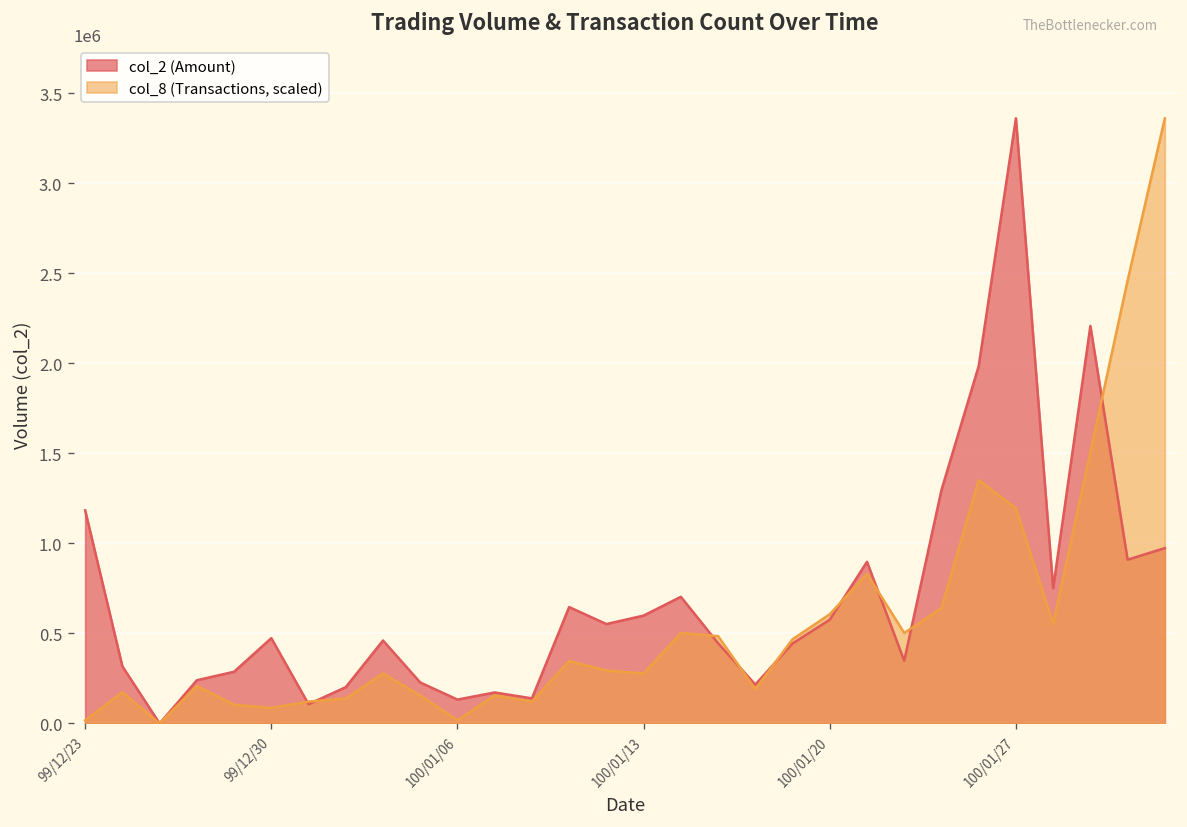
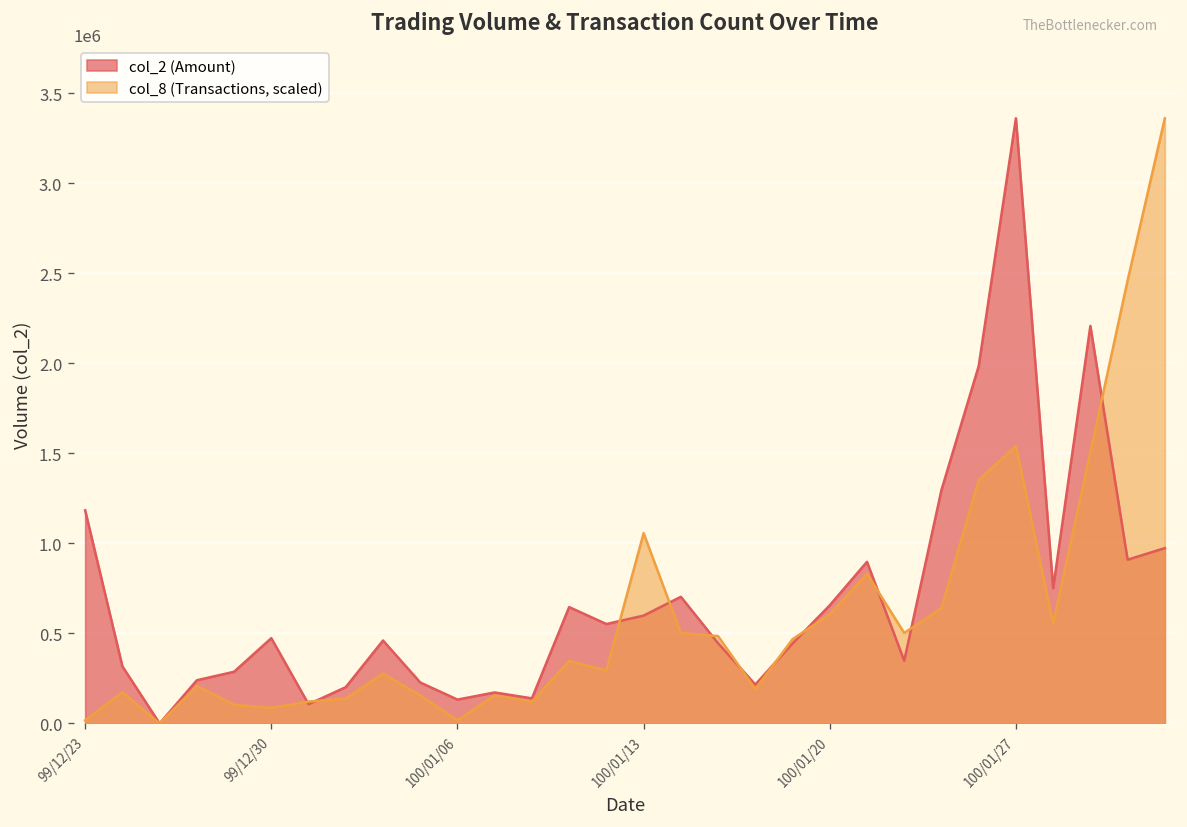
col_8 (Transactions, scaled), 100/01/13: 280000 -> 1060000
col_2 (Amount), 100/01/20: 580000 -> 660000
col_8 (Transactions, scaled), 100/01/27: 1200000 -> 1540000
